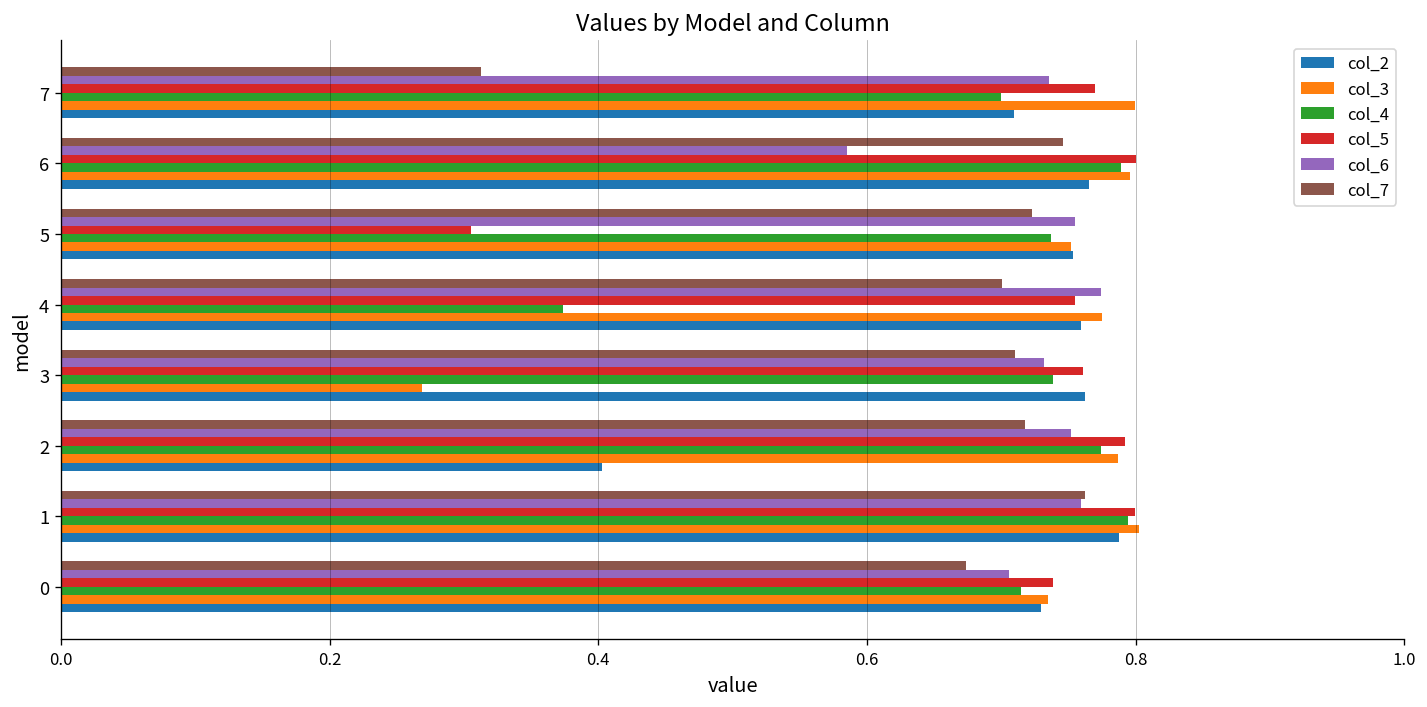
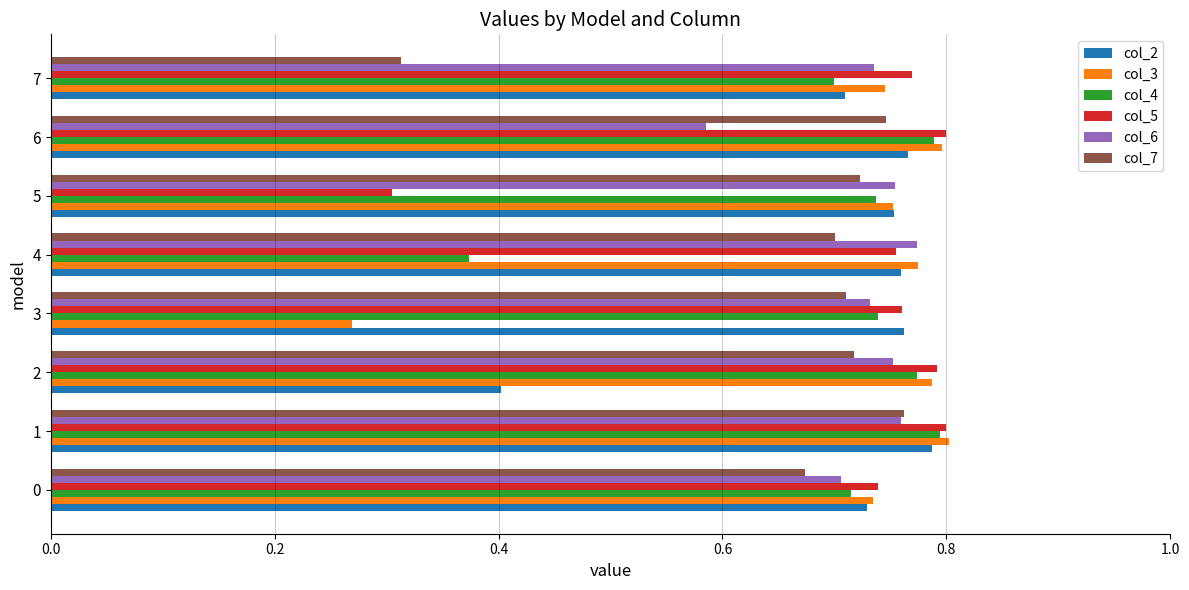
col_3, 7: 0.799 -> 0.746
